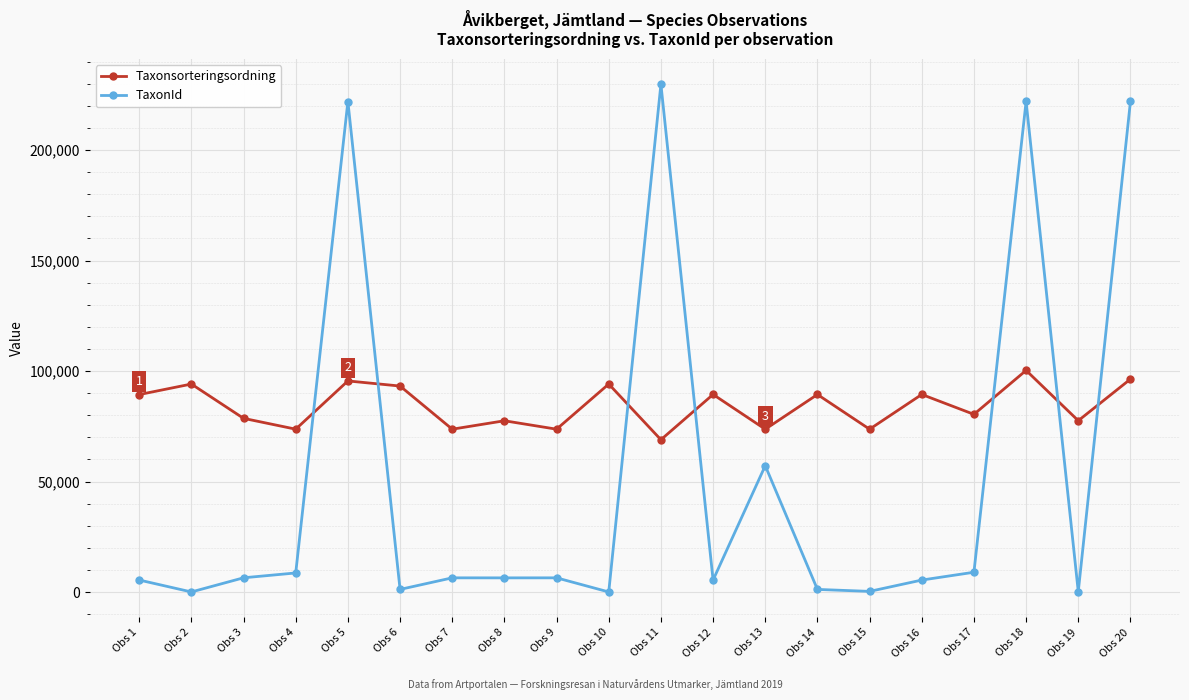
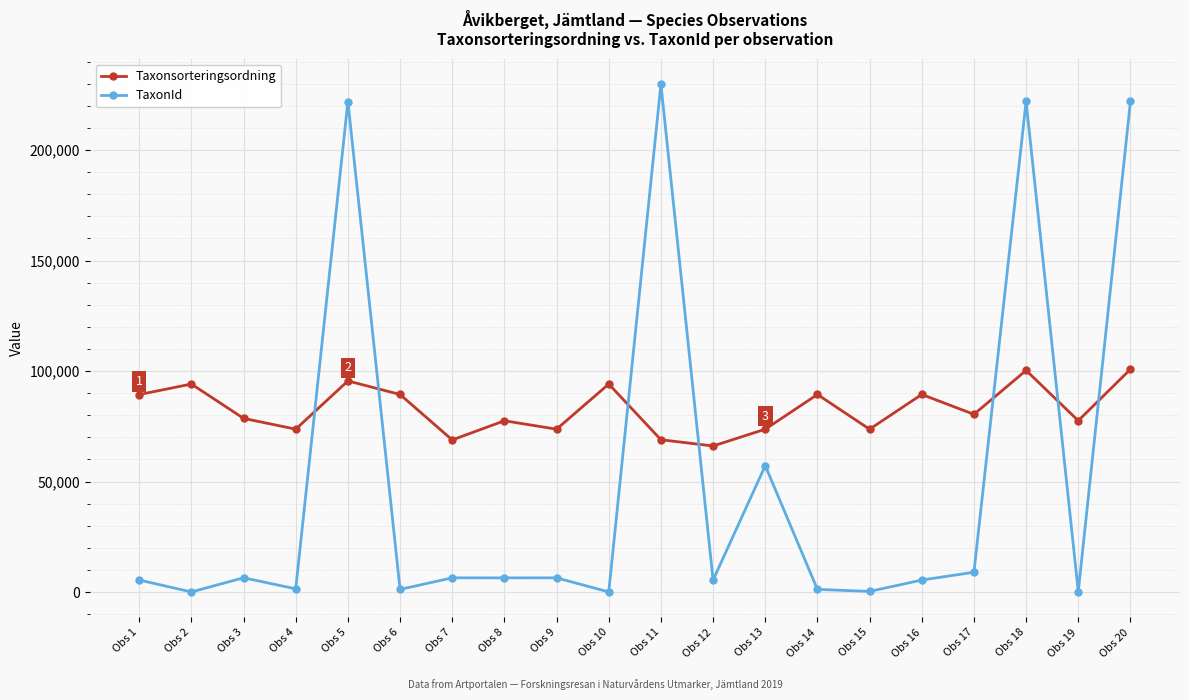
TaxonId, Obs 4: 9,000 -> 1,000
Taxonsorteringsordning, Obs 6: 93,000 -> 89,000
Taxonsorteringsordning, Obs 7: 74,000 -> 69,000
Taxonsorteringsordning, Obs 12: 89,000 -> 66,000
Taxonsorteringsordning, Obs 20: 96,000 -> 101,000
